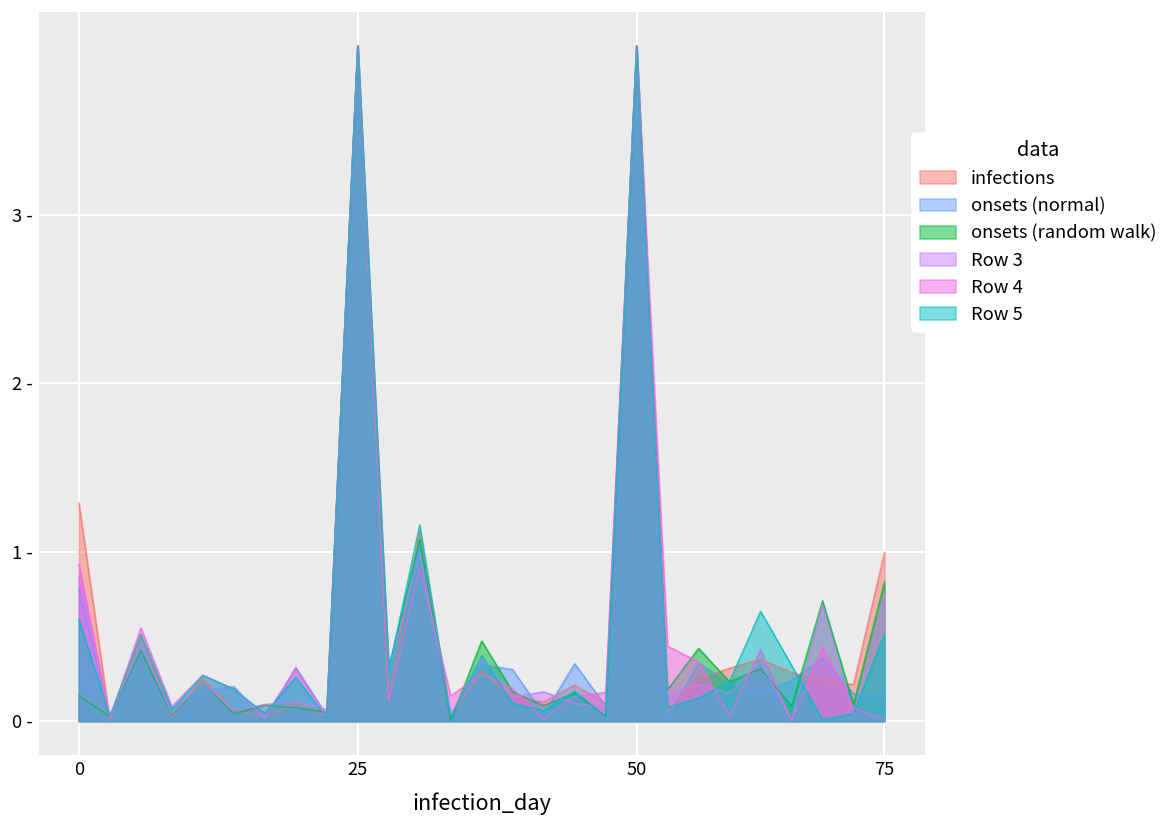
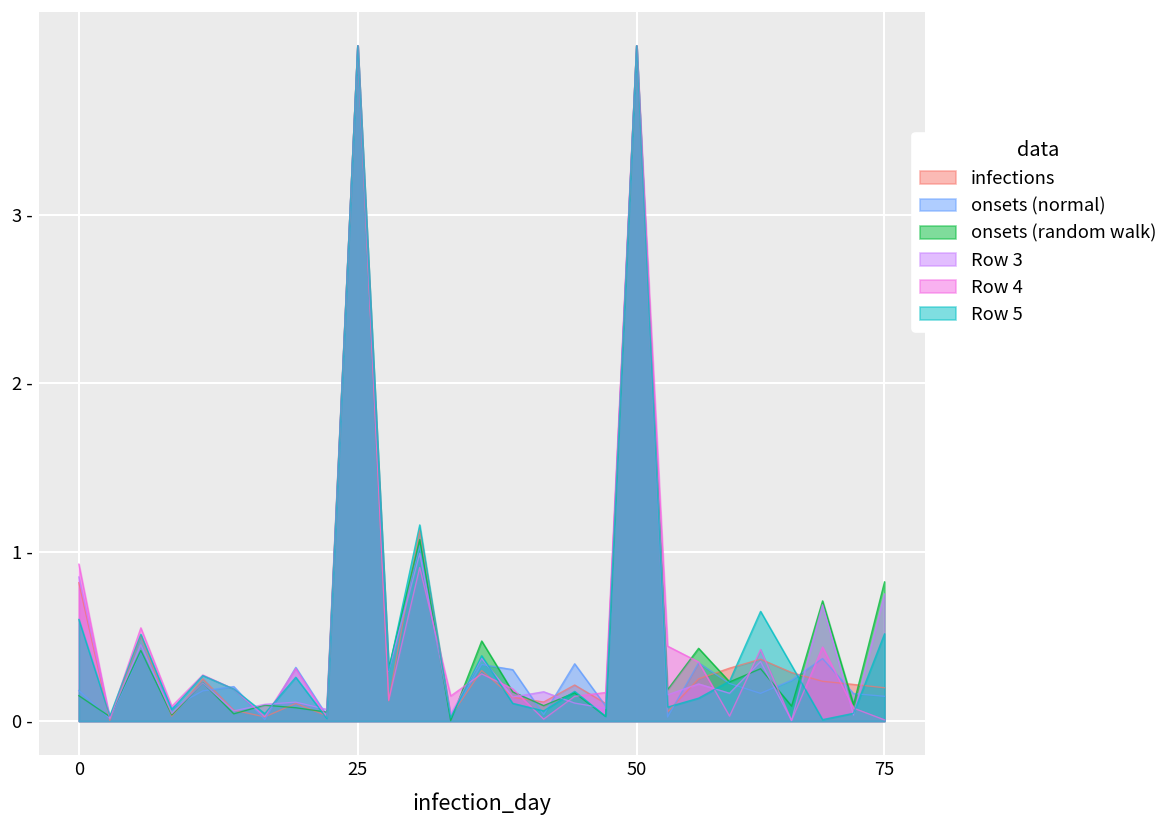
infections, 0: 1.29 - -> 0.82 -
onsets (normal), 0: 0.78 - -> 0.18 -
infections, 75: 1.00 - -> 0.20 -
